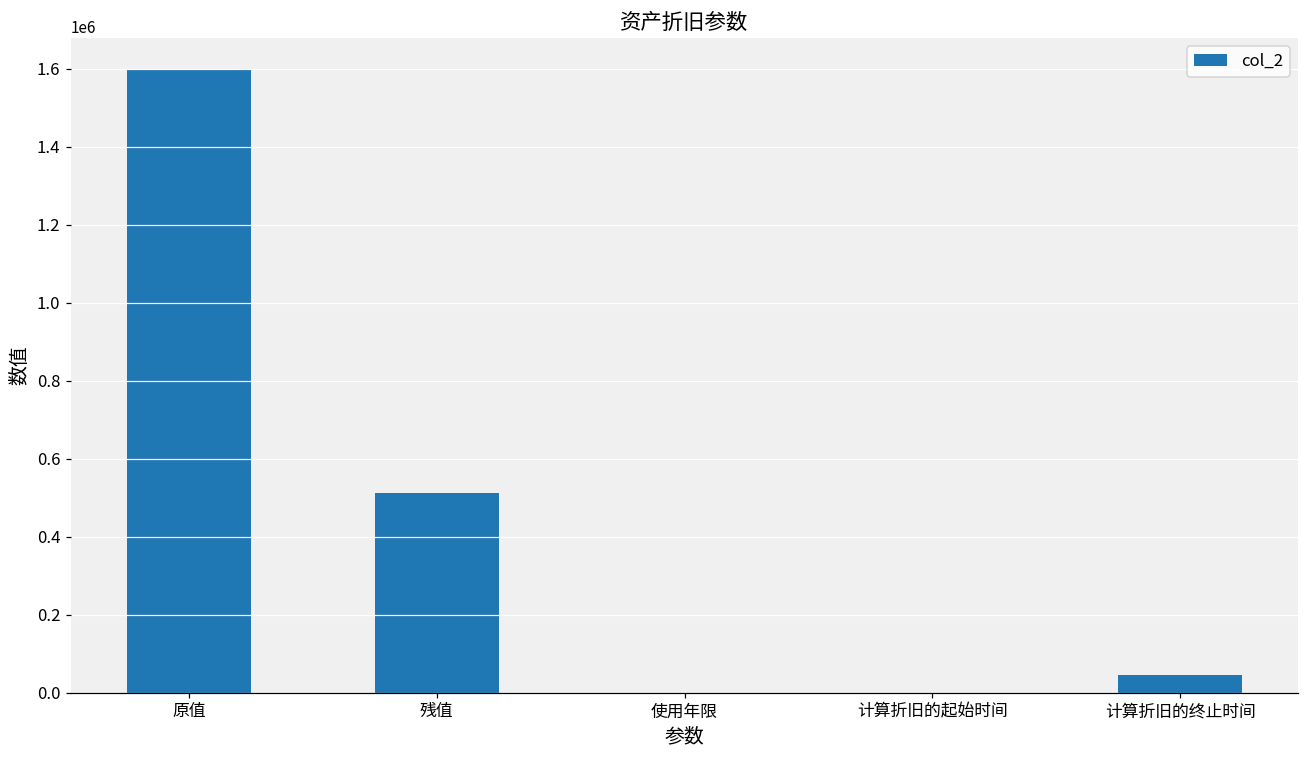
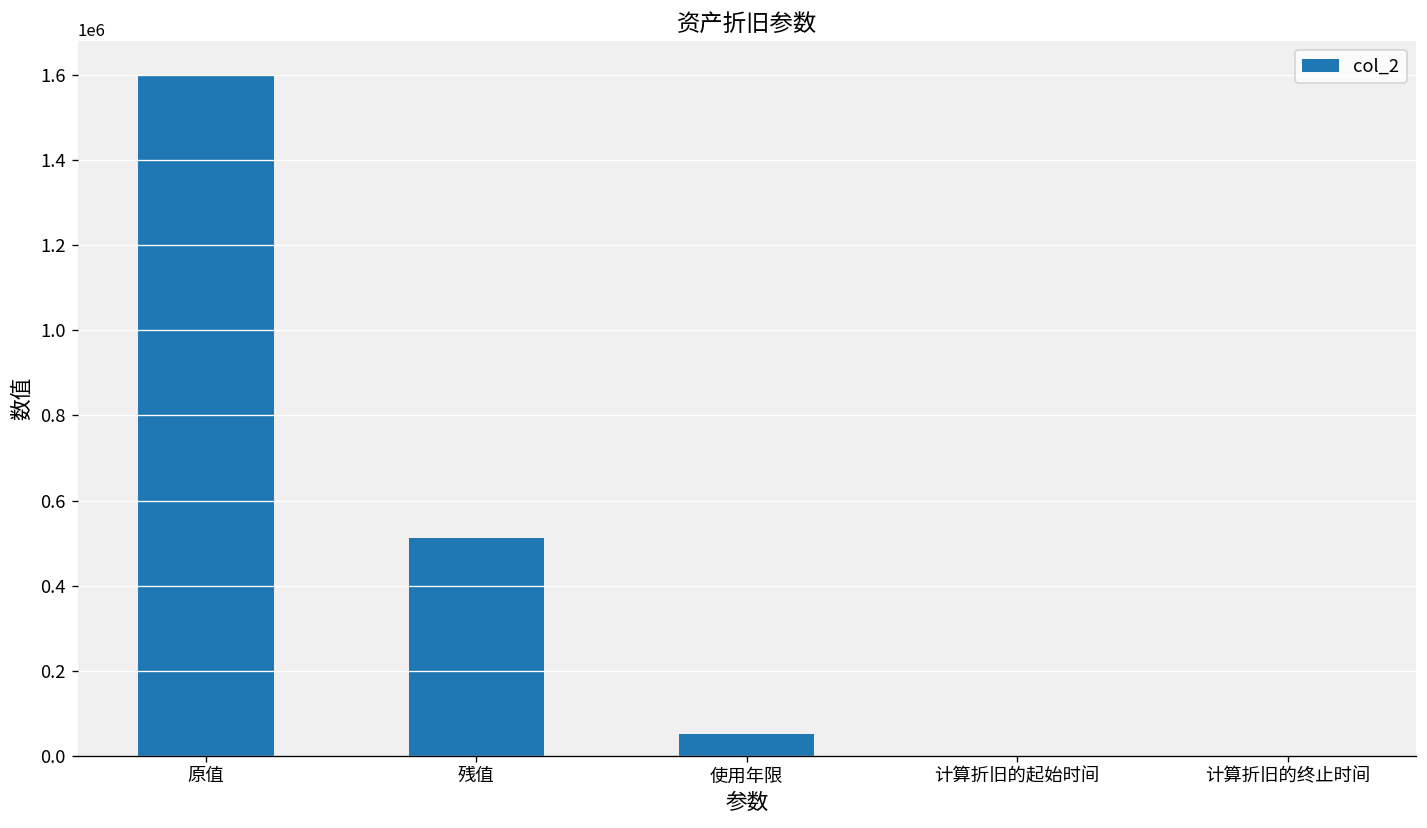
使用年限: 0 -> 50000
计算折旧的终止时间: 40000 -> 0
